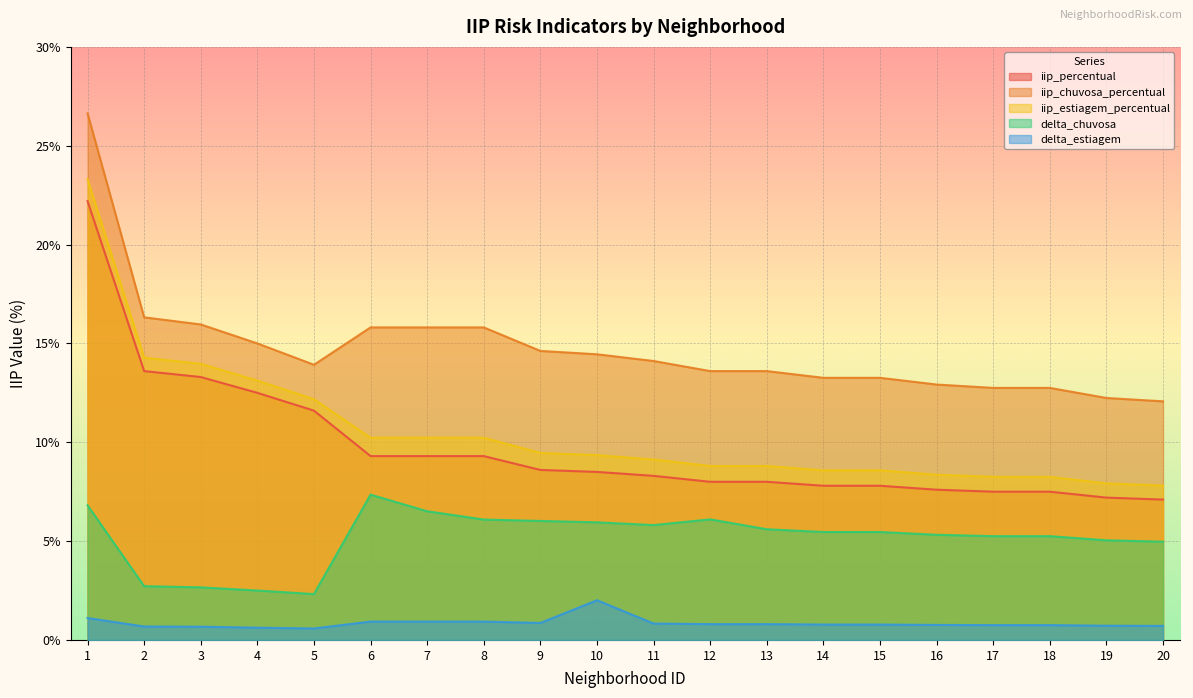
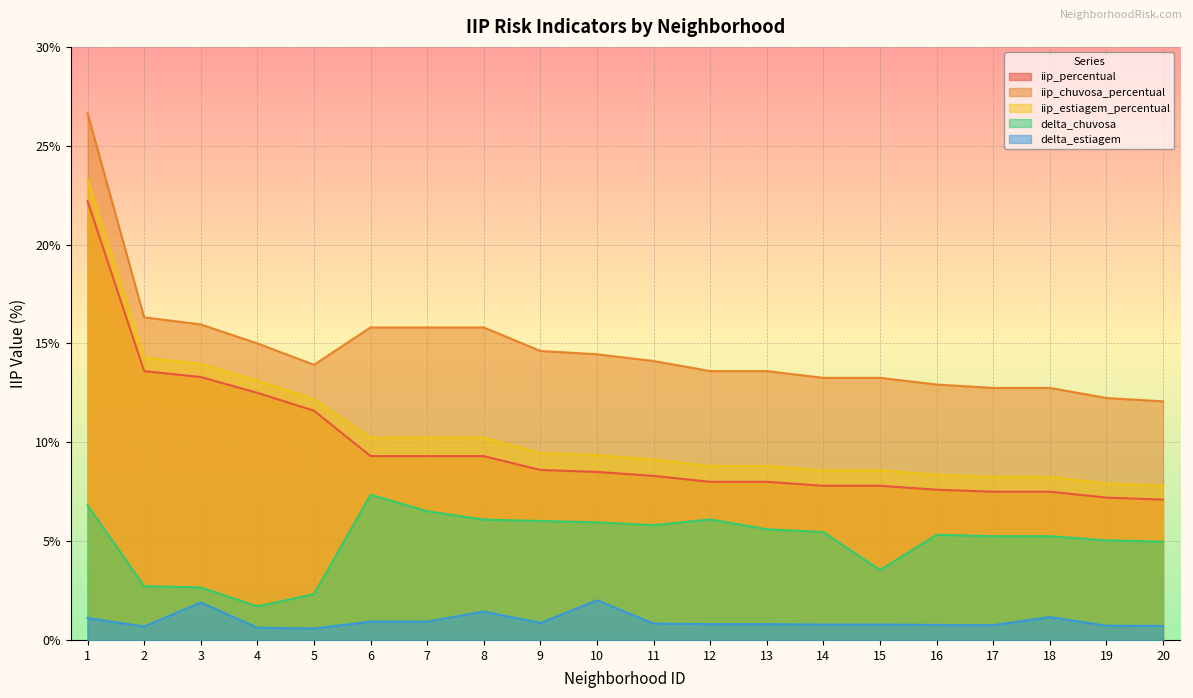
delta_estiagem, 3: 0.7% -> 1.9%
delta_chuvosa, 4: 2.5% -> 1.7%
delta_estiagem, 8: 0.9% -> 1.4%
delta_chuvosa, 15: 5.5% -> 3.5%
delta_estiagem, 18: 0.8% -> 1.2%
